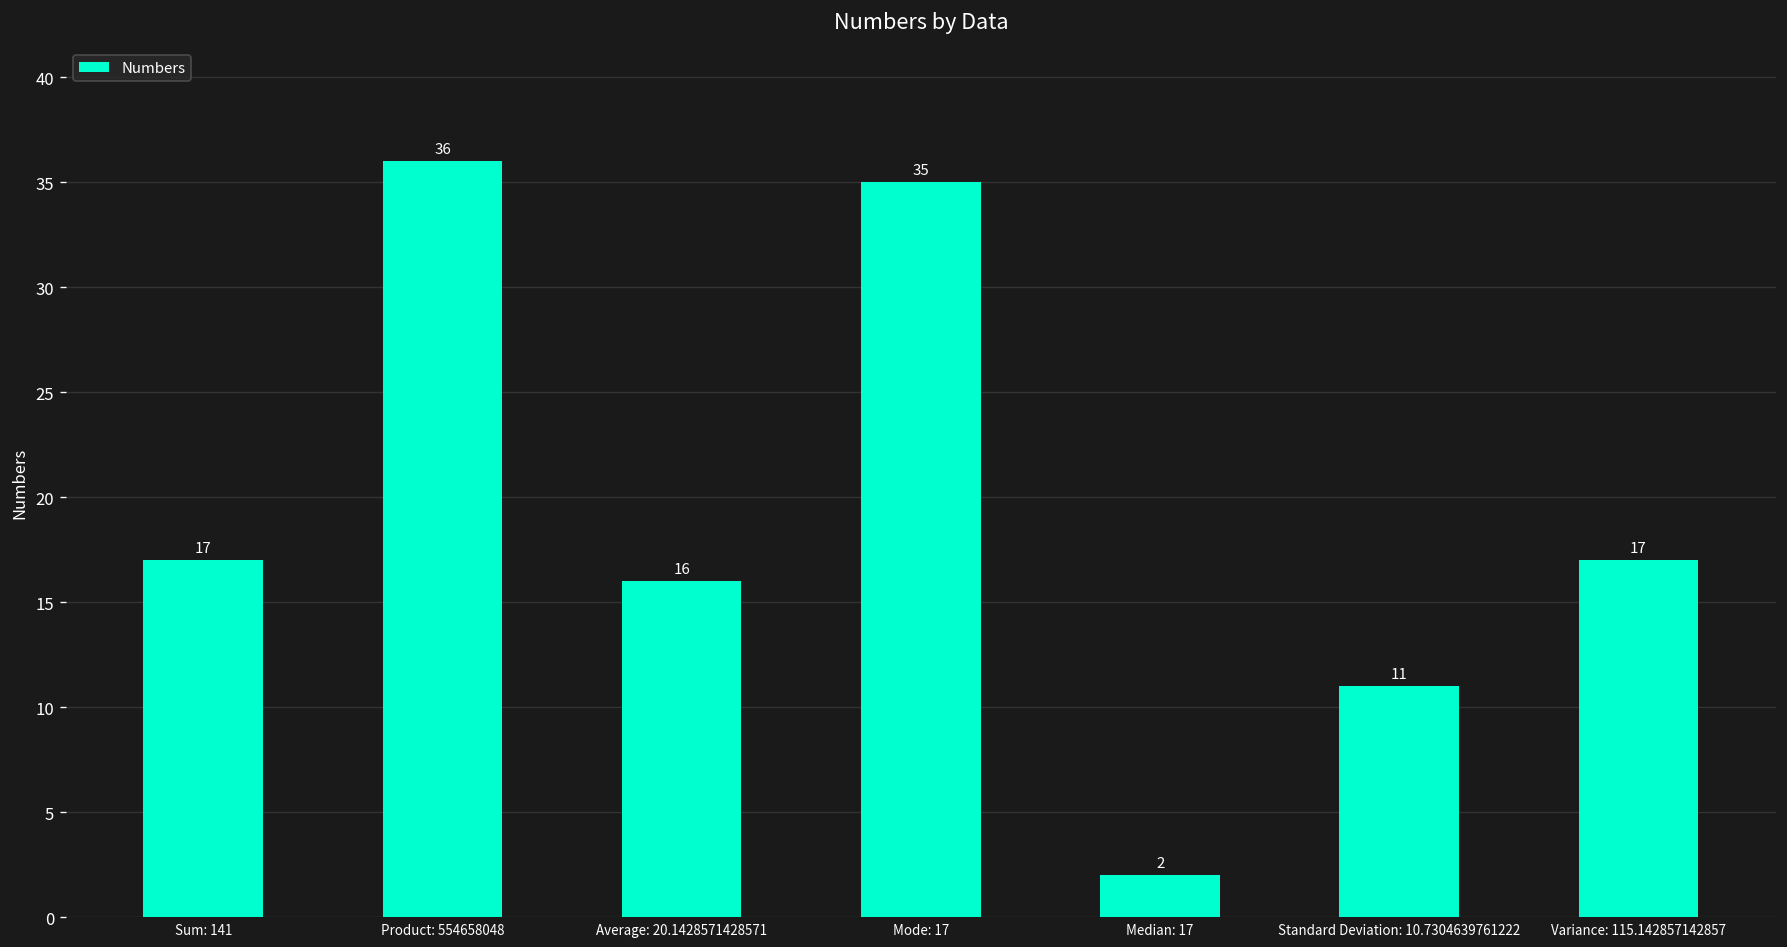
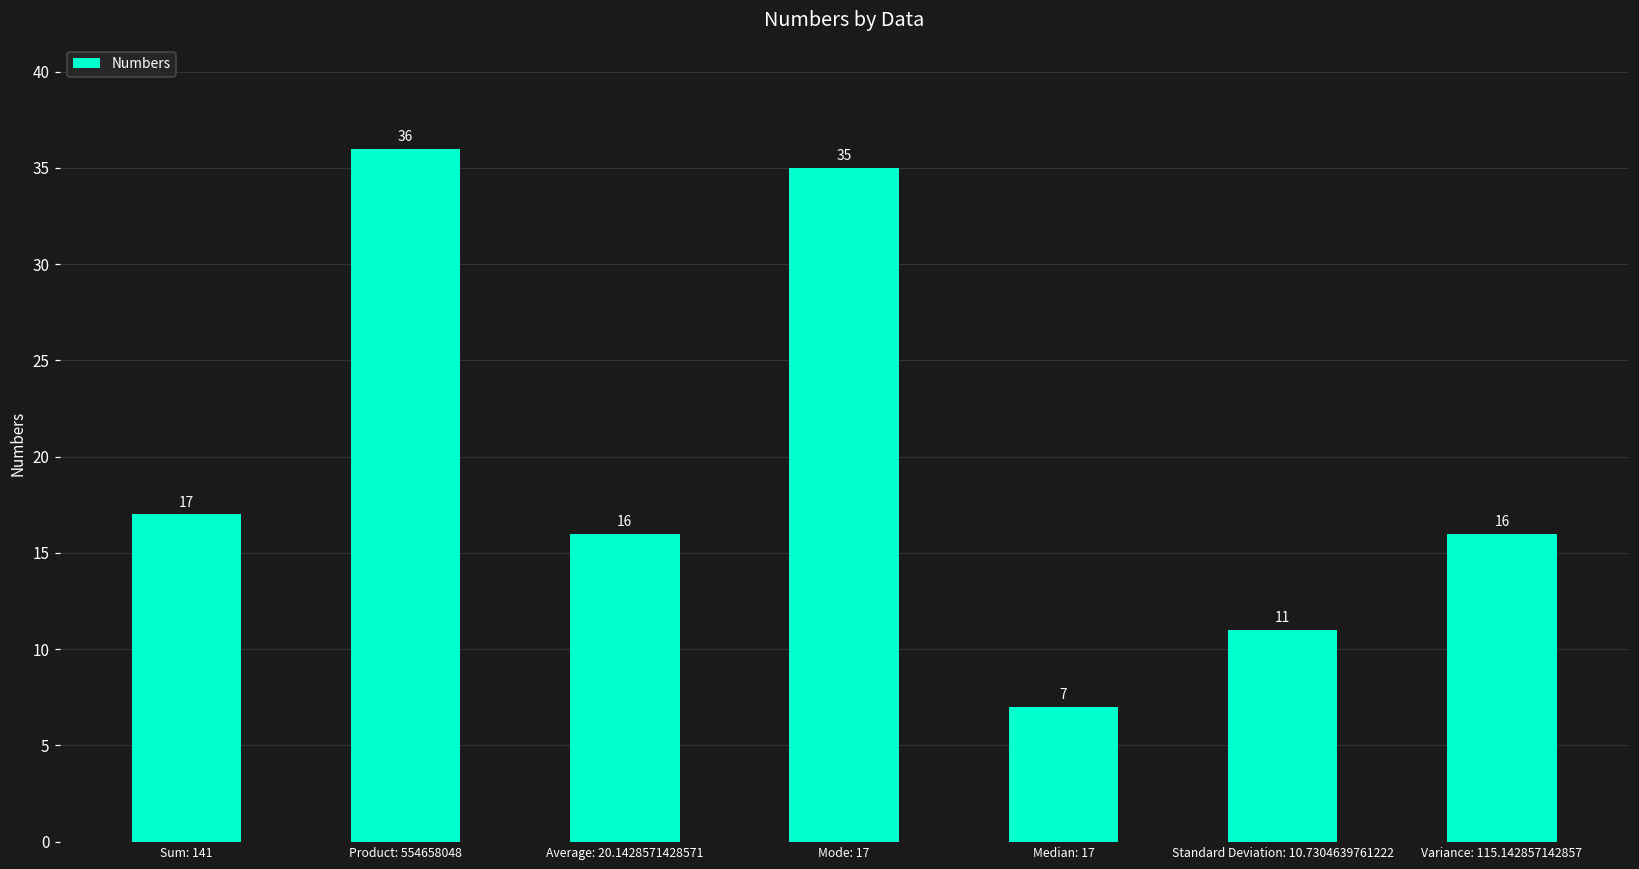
Median: 17: 2 -> 7
Variance: 115.142857142857: 17 -> 16
